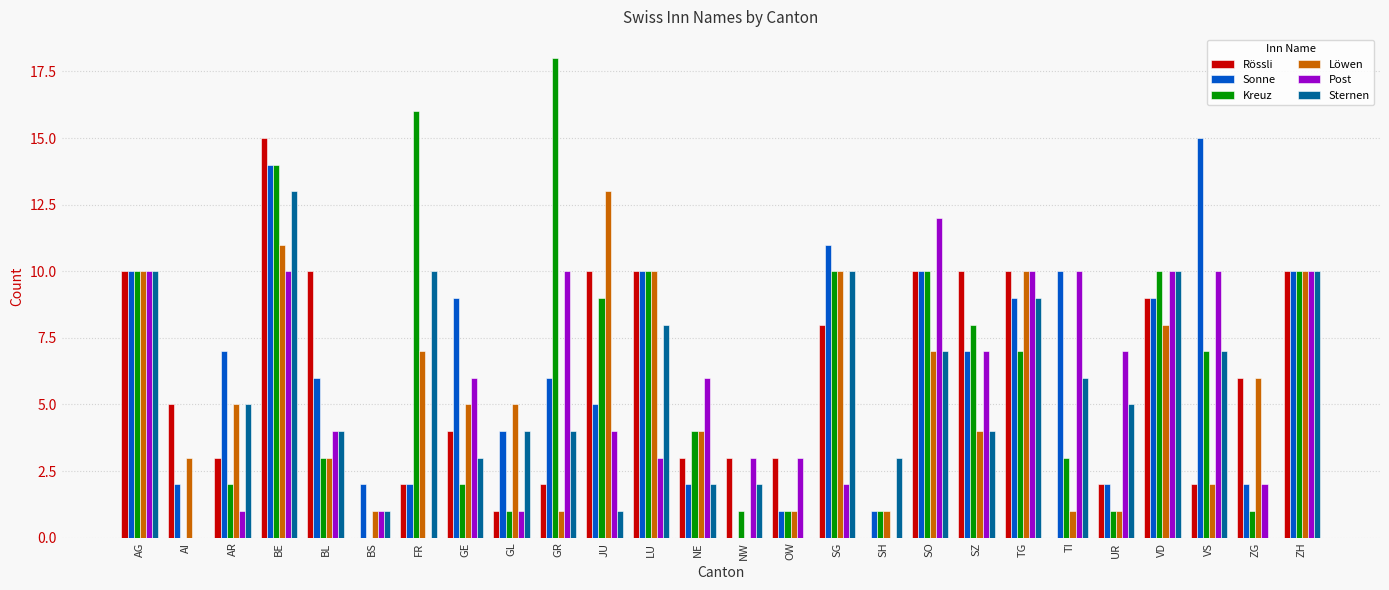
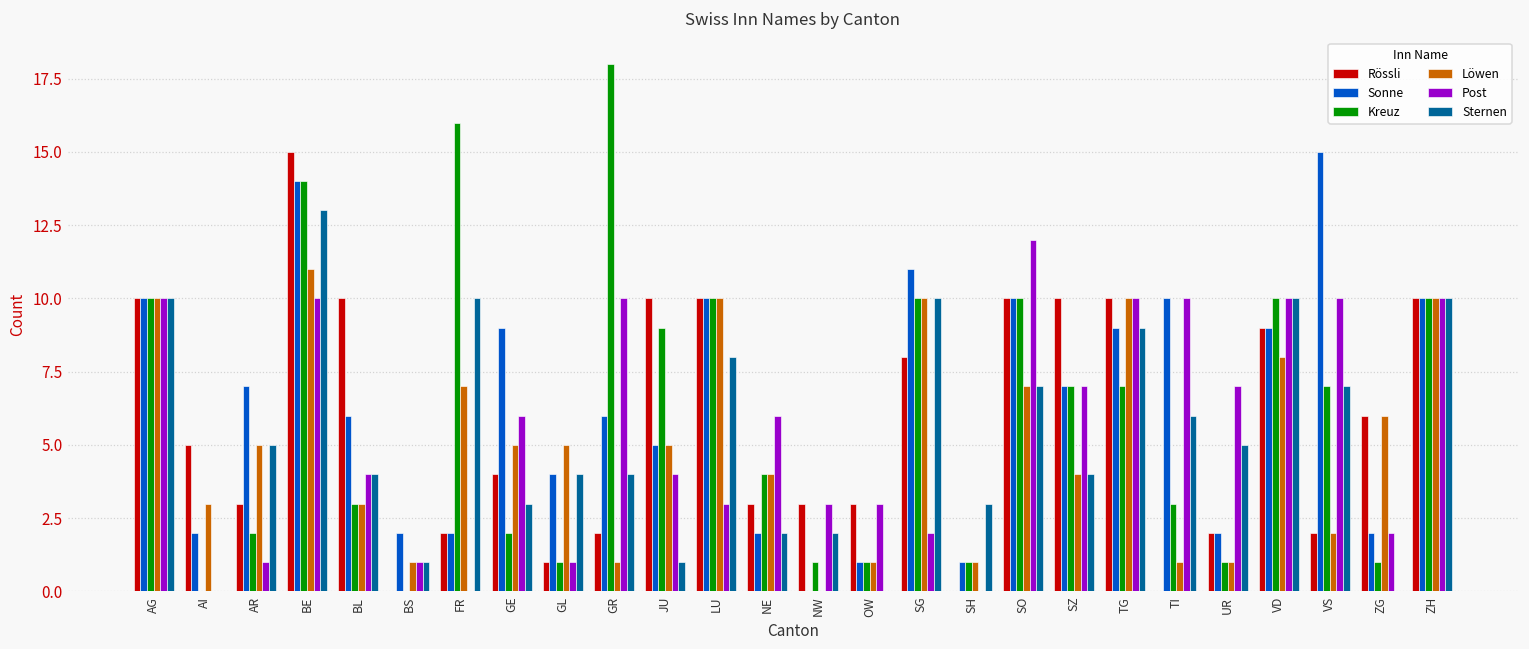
Löwen, JU: 13 -> 5
Kreuz, SZ: 8 -> 7
